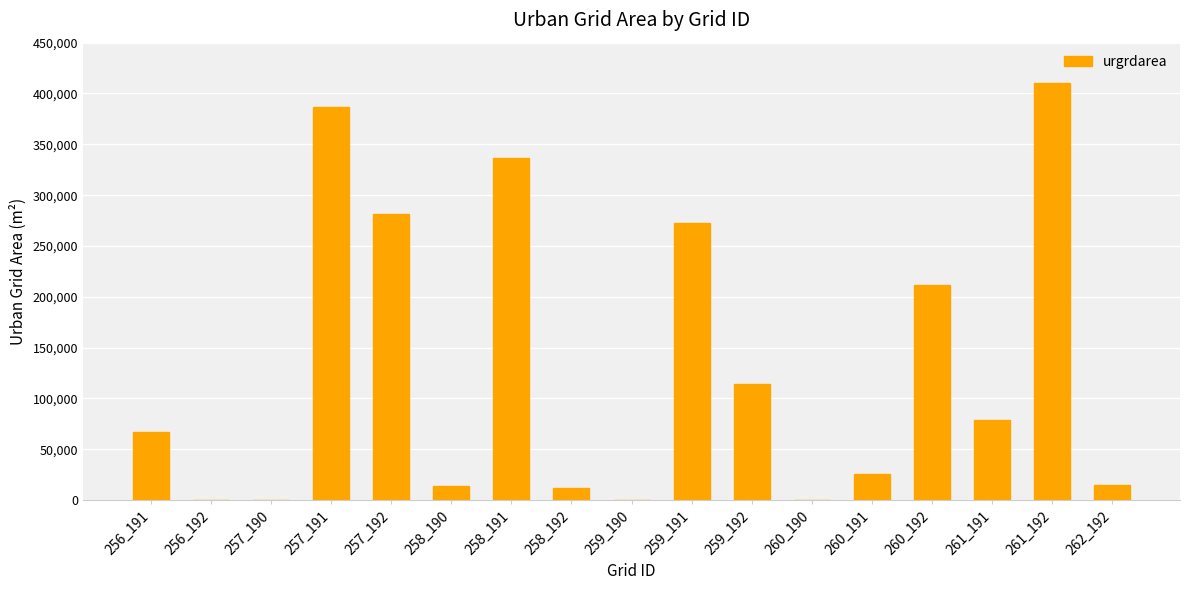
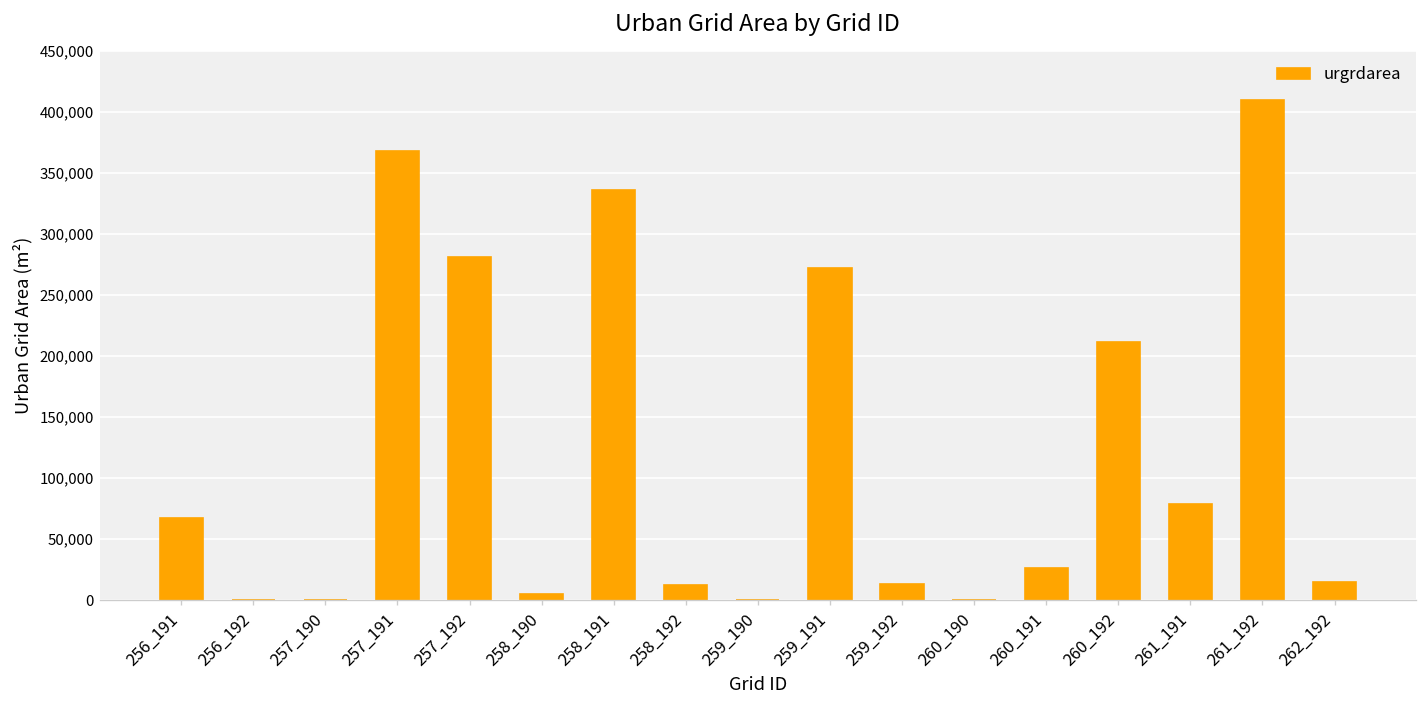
257_191: 387,000 -> 368,000
258_190: 14,000 -> 5,000
259_192: 114,000 -> 13,000
